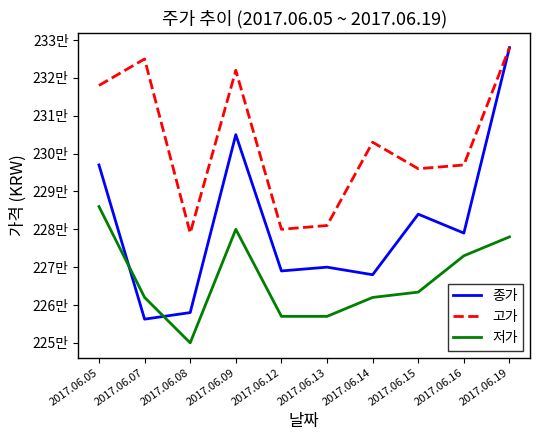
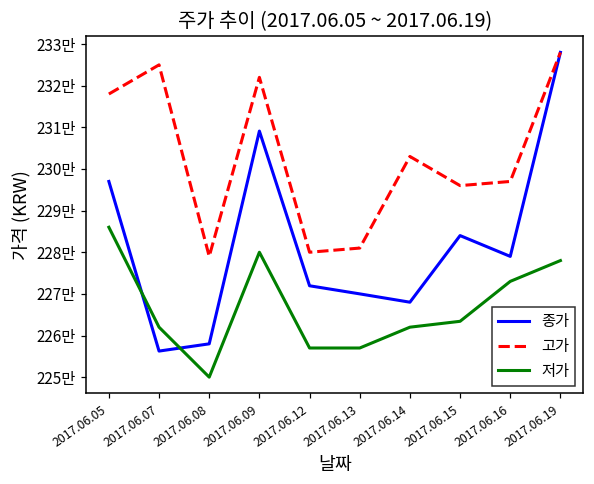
종가, 2017.06.09: 230.5만 -> 230.9만
종가, 2017.06.12: 226.9만 -> 227.2만
